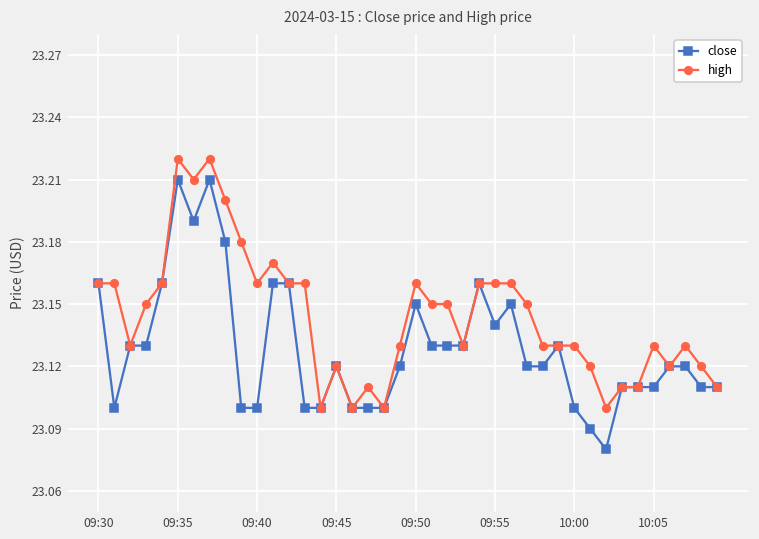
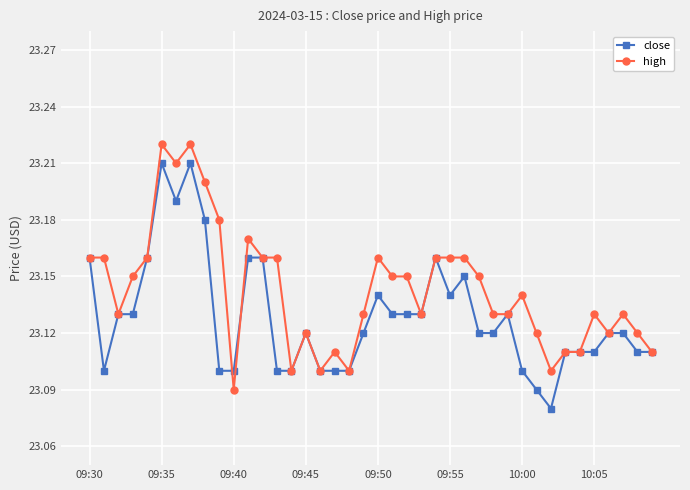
high, 09:40: 23.16 -> 23.09
close, 09:50: 23.15 -> 23.14
high, 10:00: 23.13 -> 23.14
